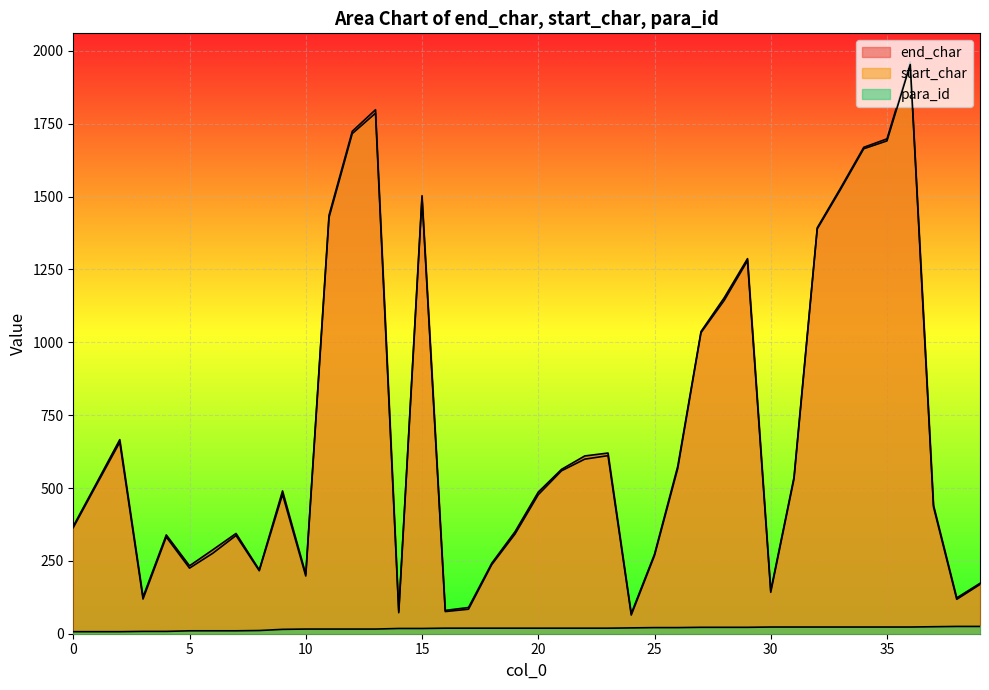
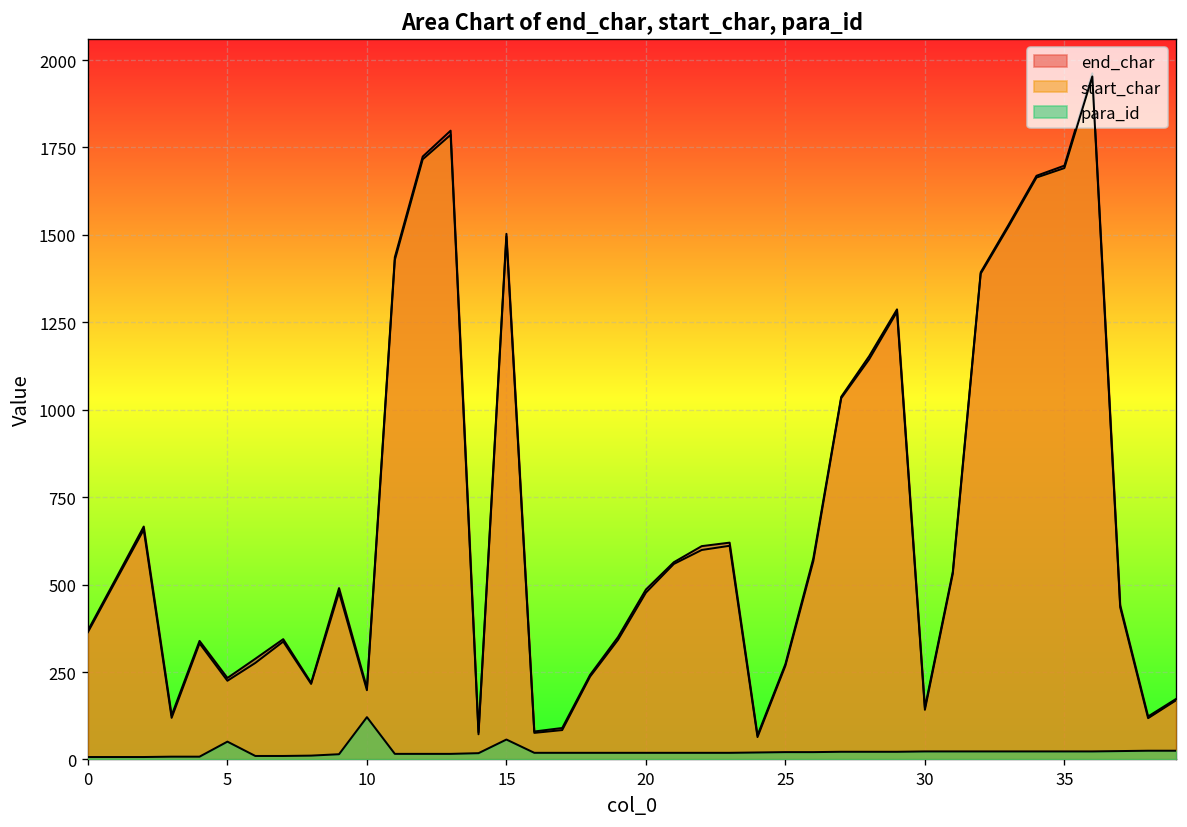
para_id, 5: 10 -> 50
para_id, 10: 20 -> 120
para_id, 15: 20 -> 60
